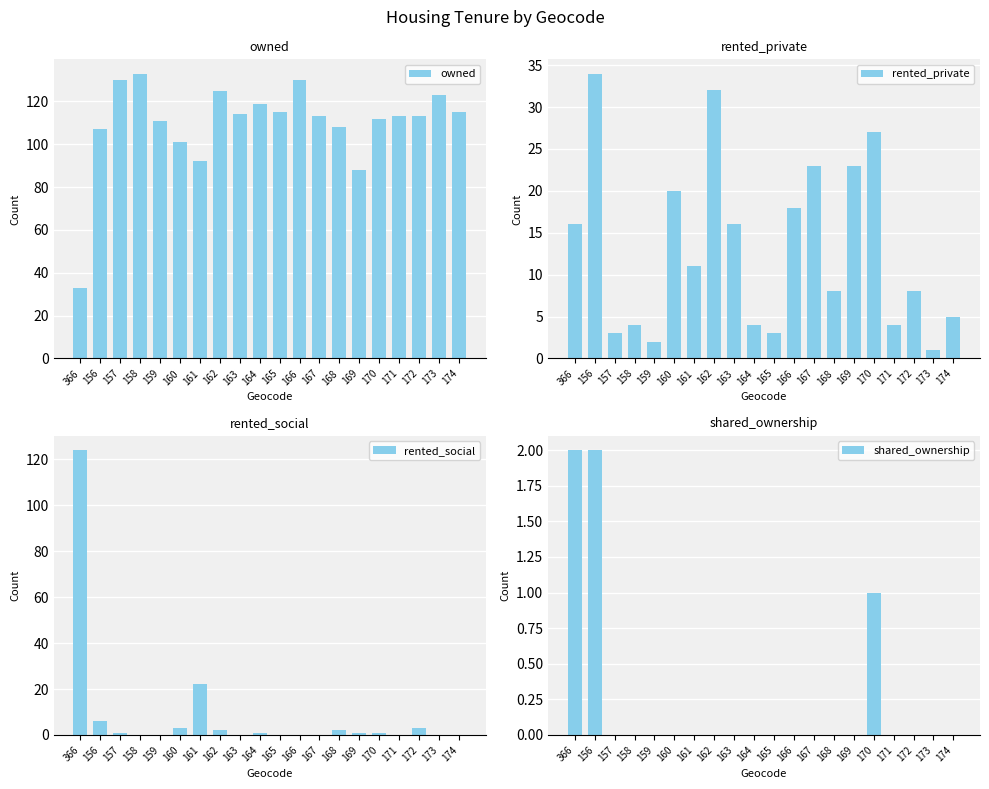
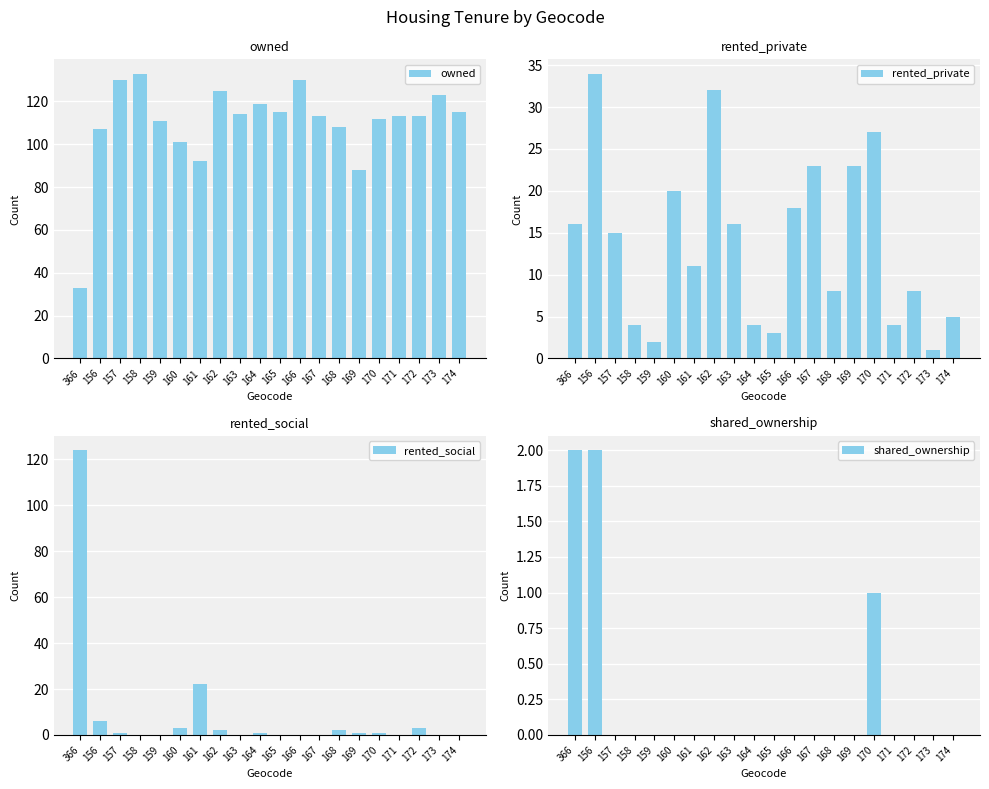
rented_private, 157: 3 -> 15
